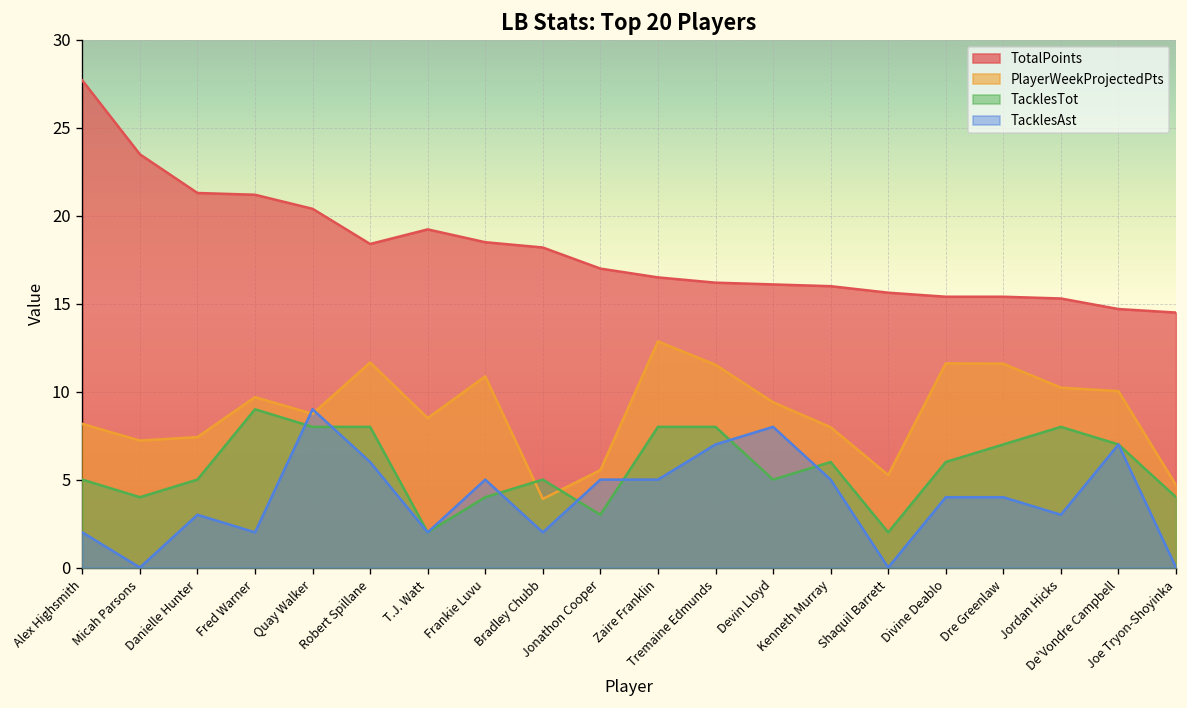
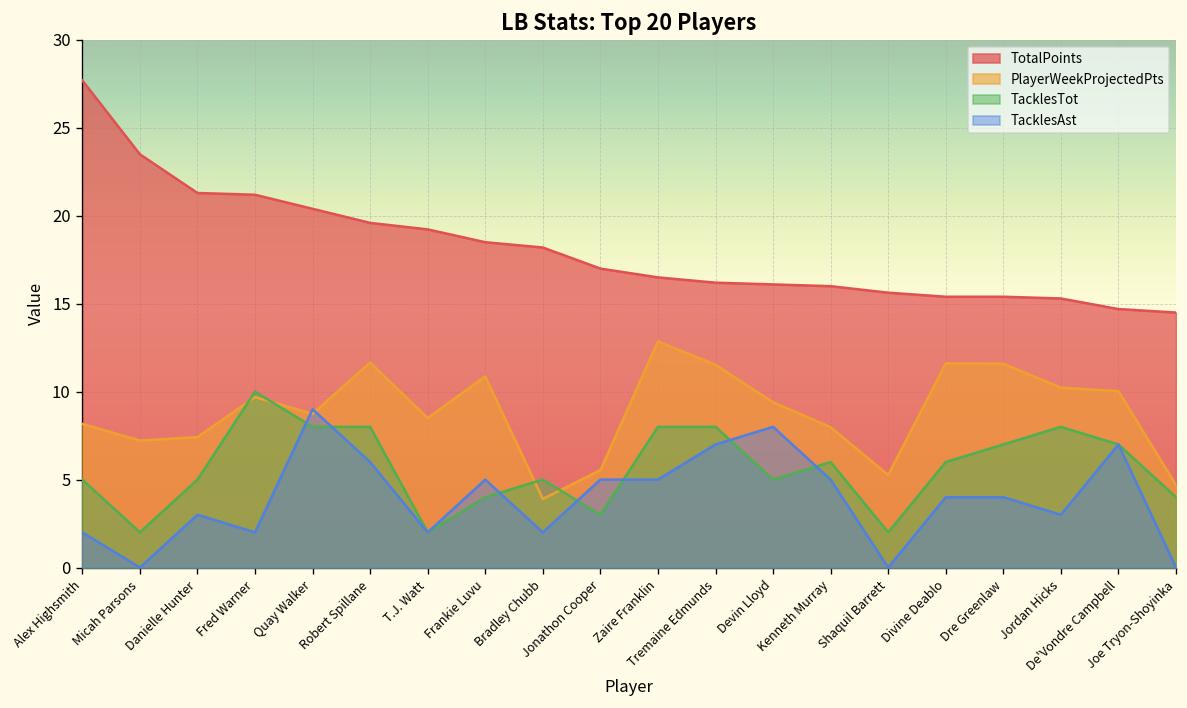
TacklesTot, Micah Parsons: 4 -> 2
TacklesTot, Fred Warner: 9 -> 10
TotalPoints, Robert Spillane: 18.4 -> 19.6
